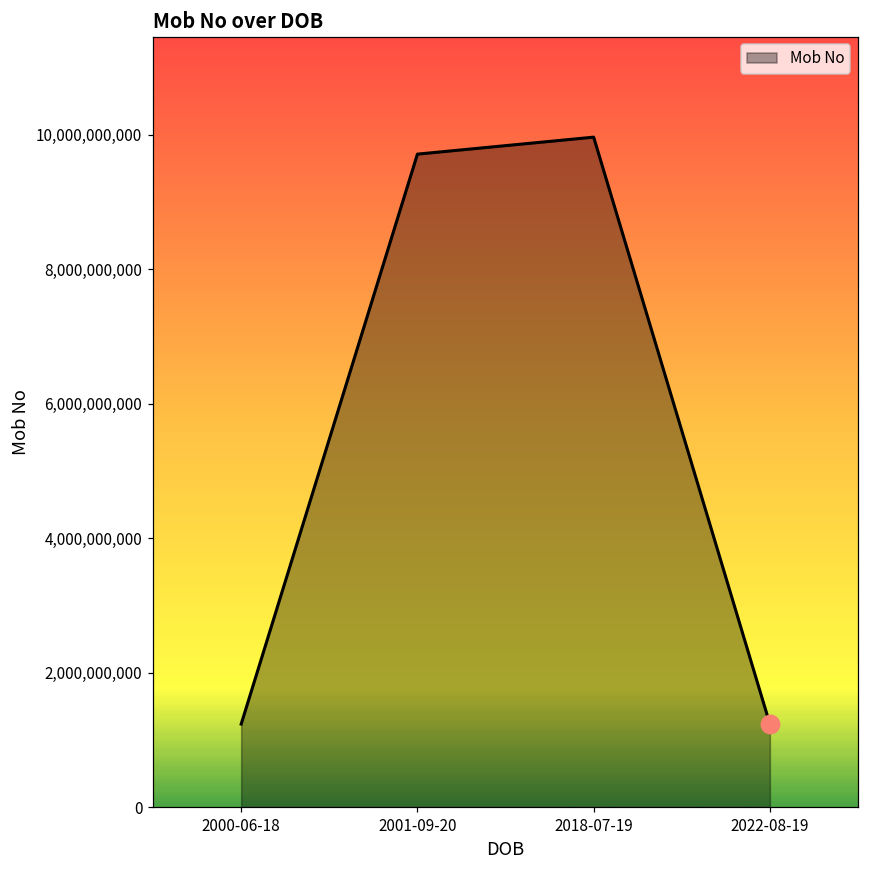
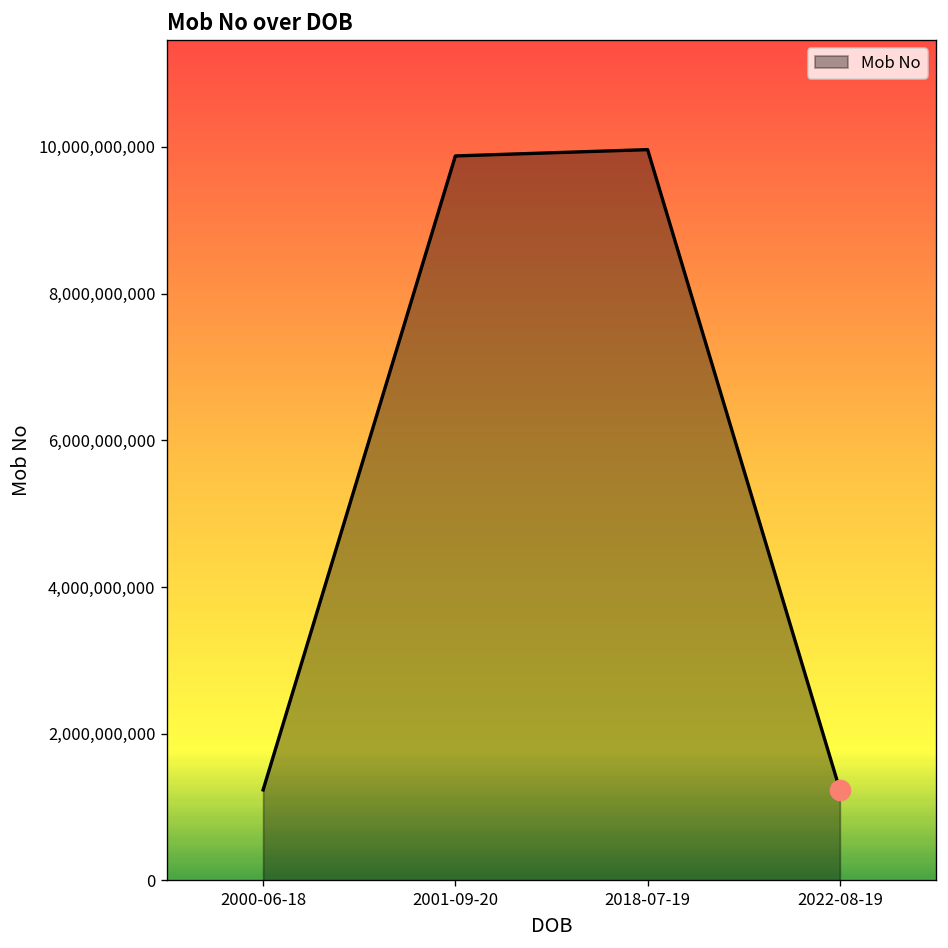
Mob No, 2001-09-20: 9,700,000,000 -> 9,900,000,000
